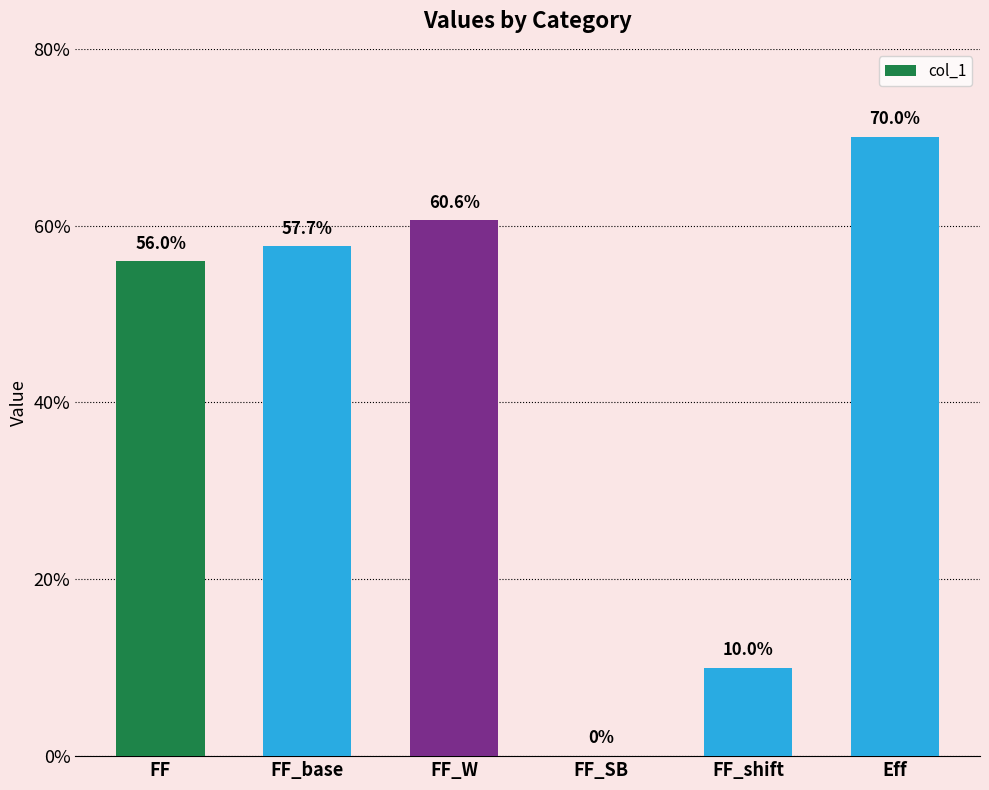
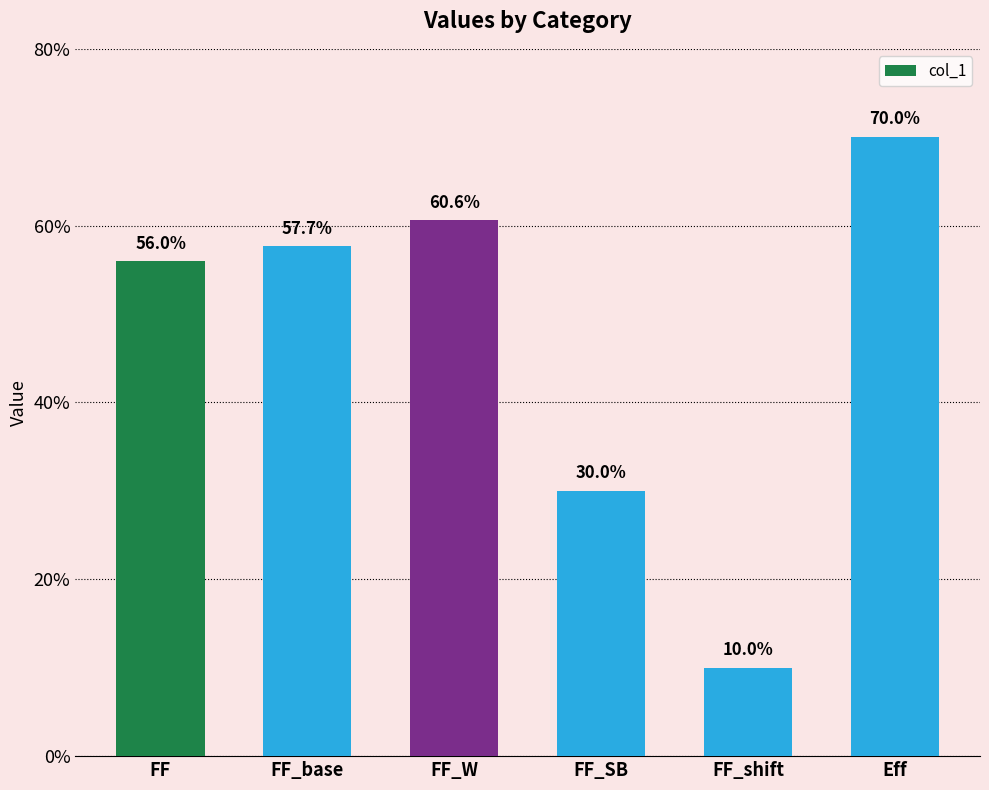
FF_SB: 0% -> 30.0%
